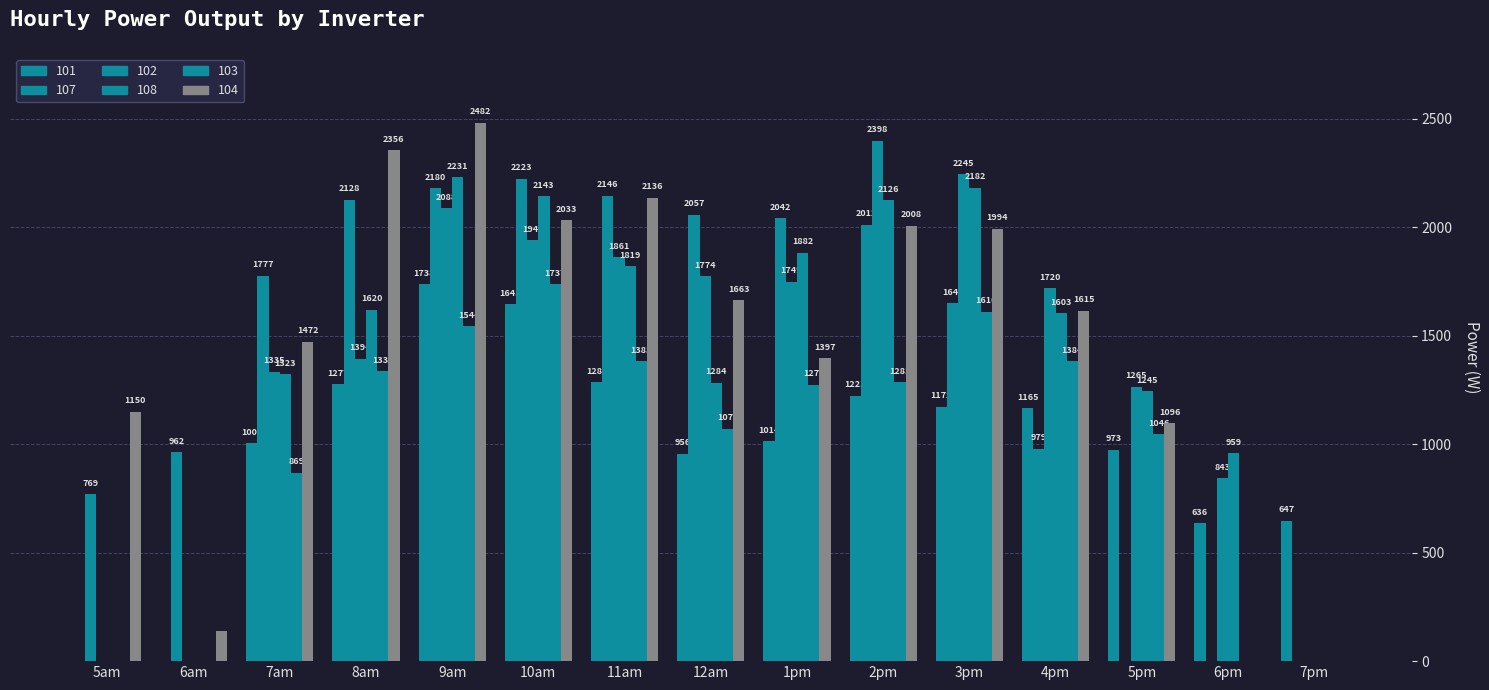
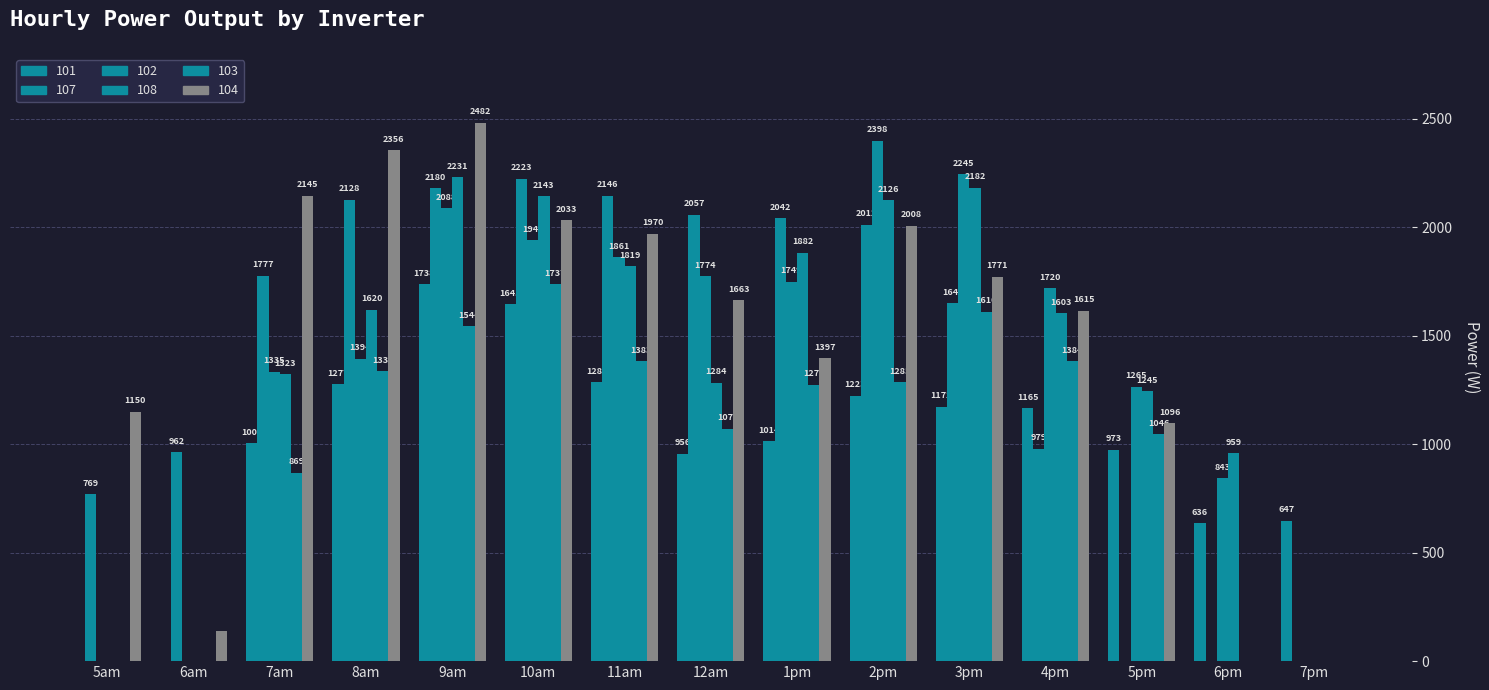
104, 7am: 1472 -> 2145
104, 11am: 2136 -> 1970
104, 3pm: 1994 -> 1771
